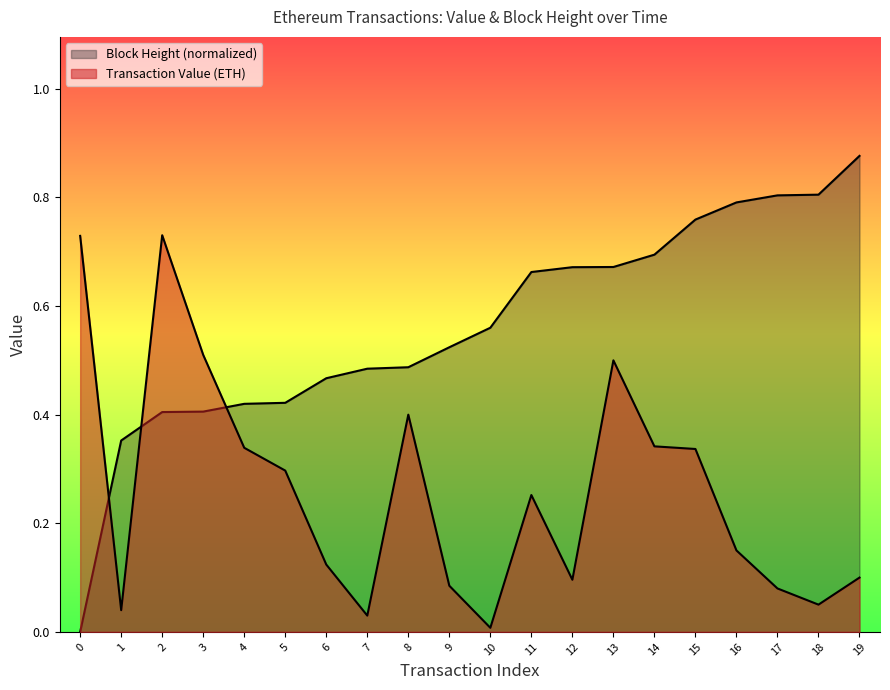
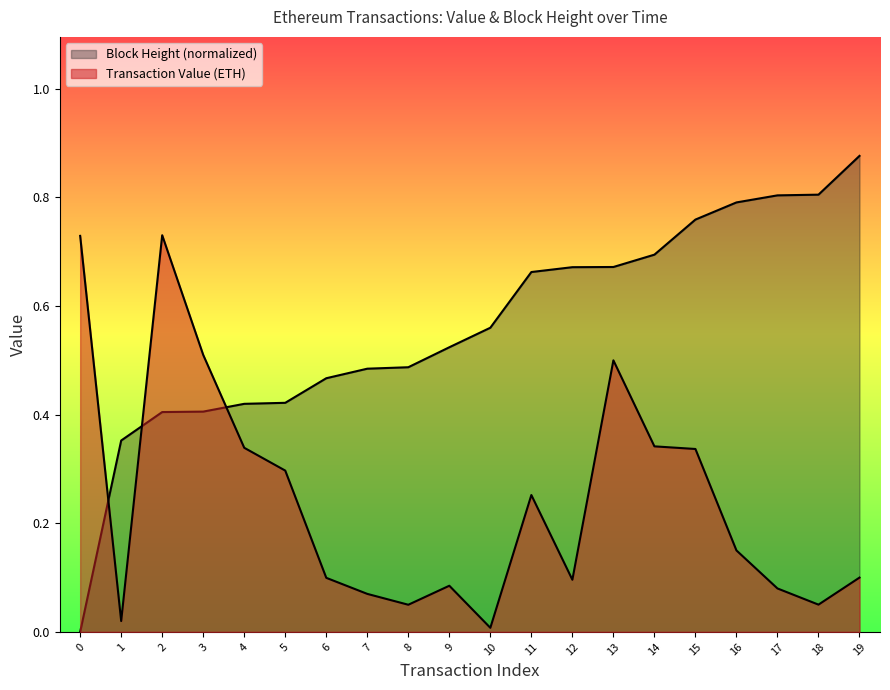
Transaction Value (ETH), 1: 0.04 -> 0.02
Transaction Value (ETH), 6: 0.12 -> 0.10
Transaction Value (ETH), 7: 0.03 -> 0.07
Transaction Value (ETH), 8: 0.40 -> 0.05
